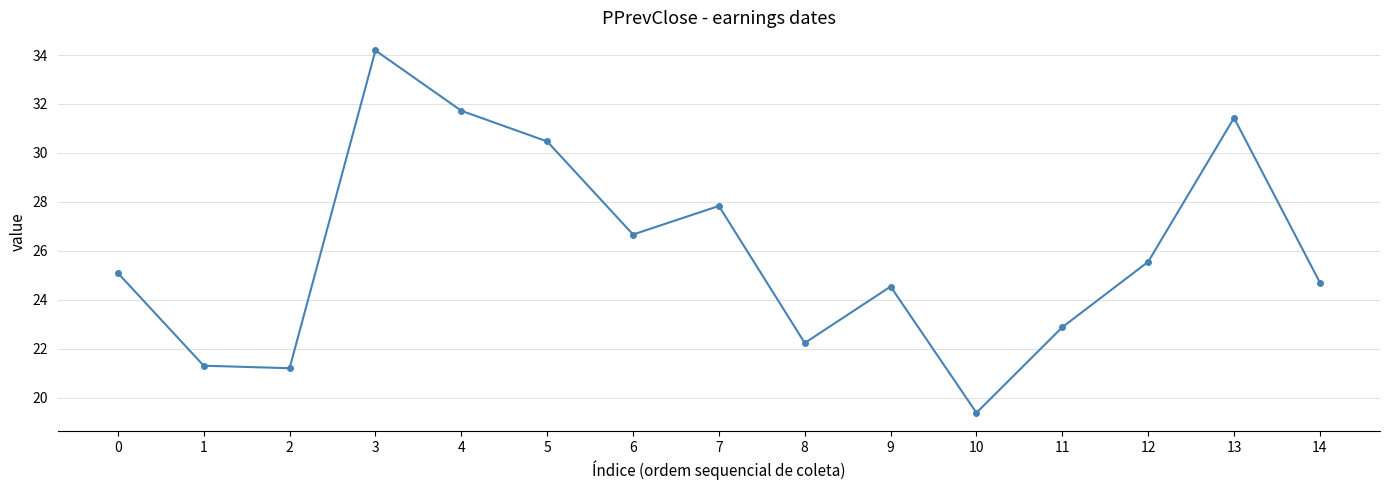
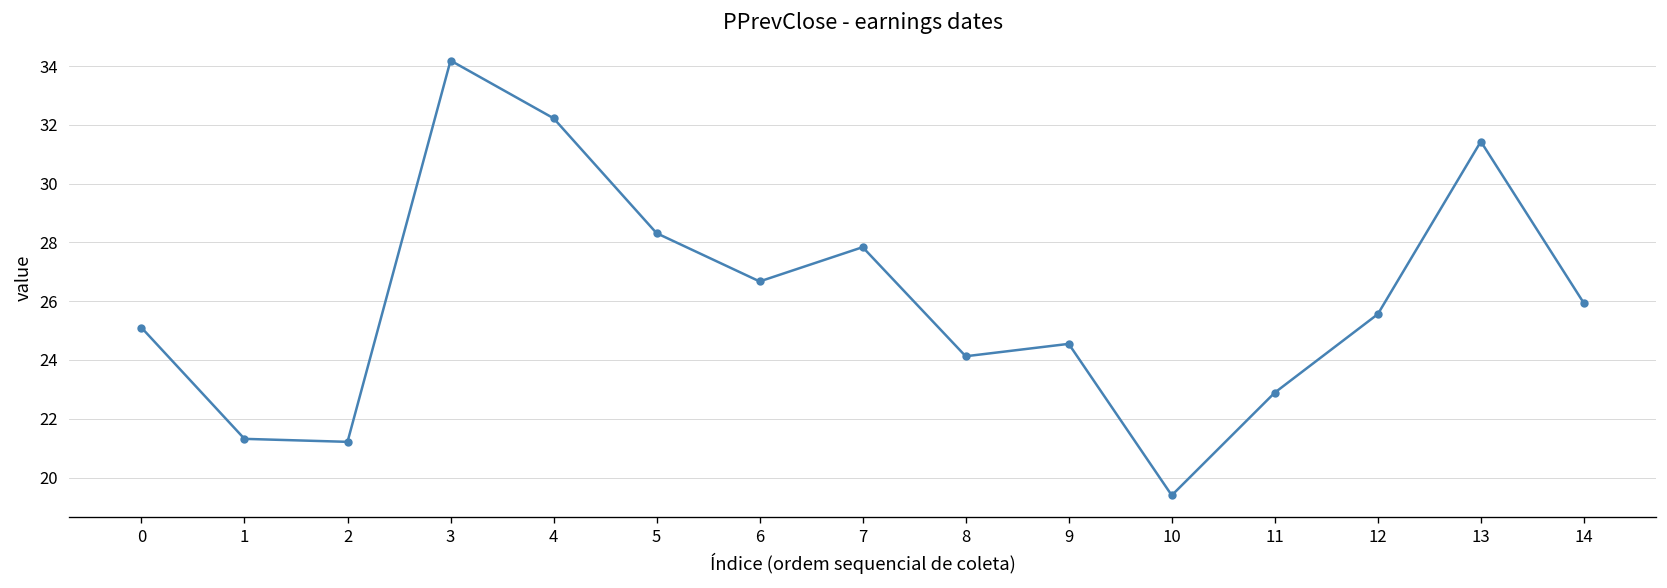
4: 31.7 -> 32.2
5: 30.5 -> 28.3
8: 22.2 -> 24.1
14: 24.7 -> 25.9
